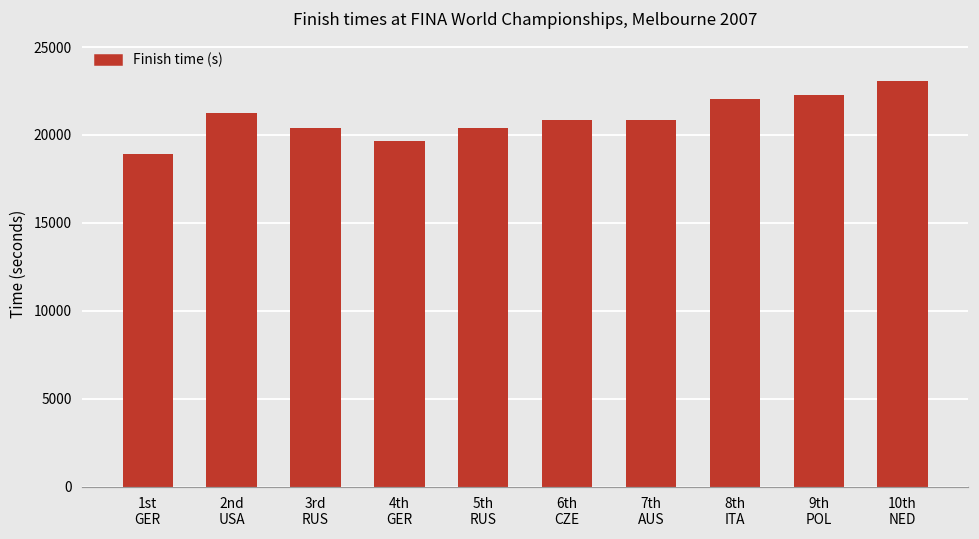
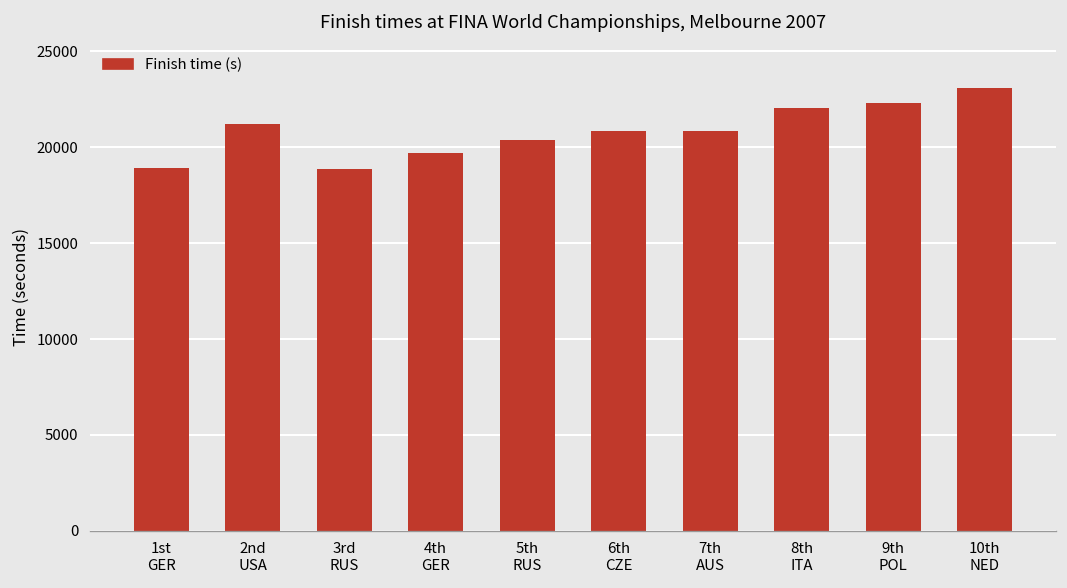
3rd RUS: 20400 -> 18900
